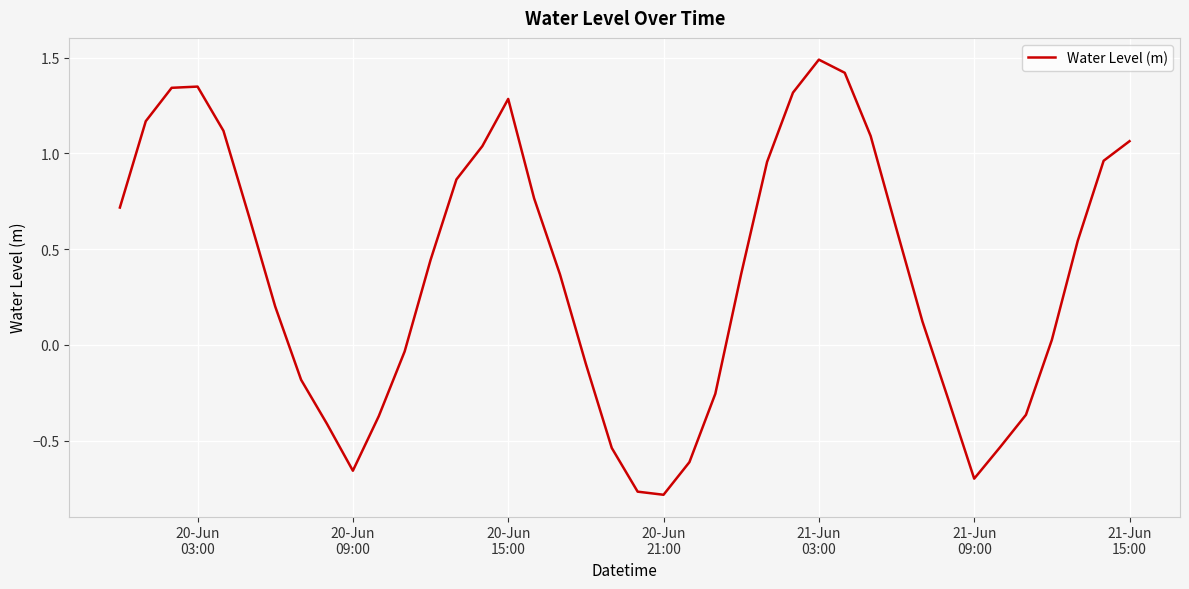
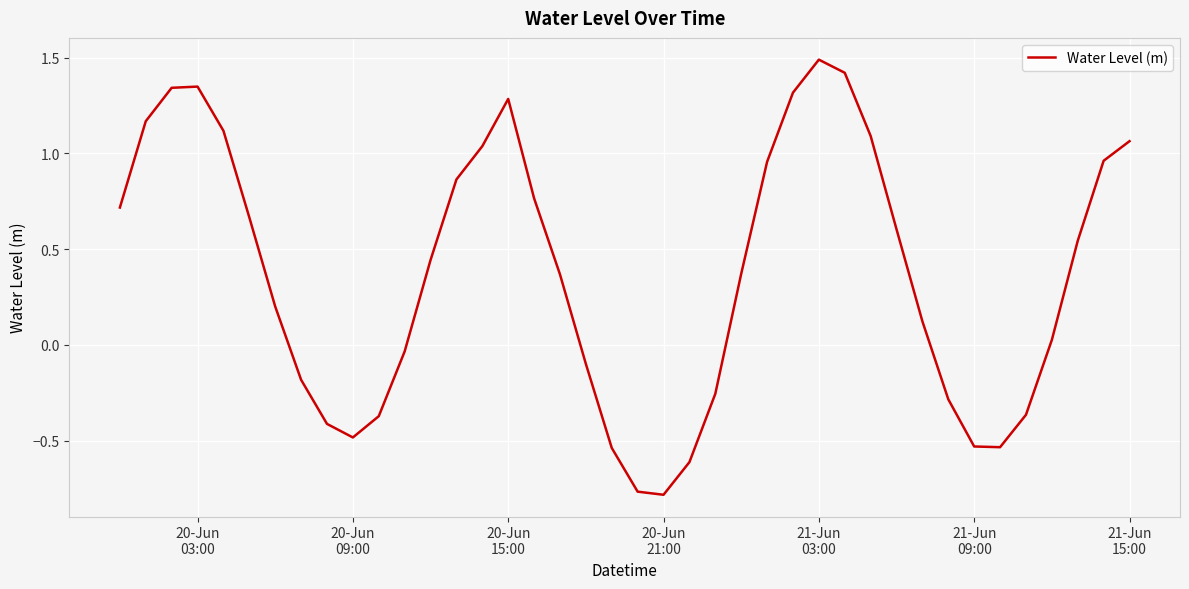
20-Jun 09:00: -0.66 -> -0.48
21-Jun 09:00: -0.70 -> -0.53
